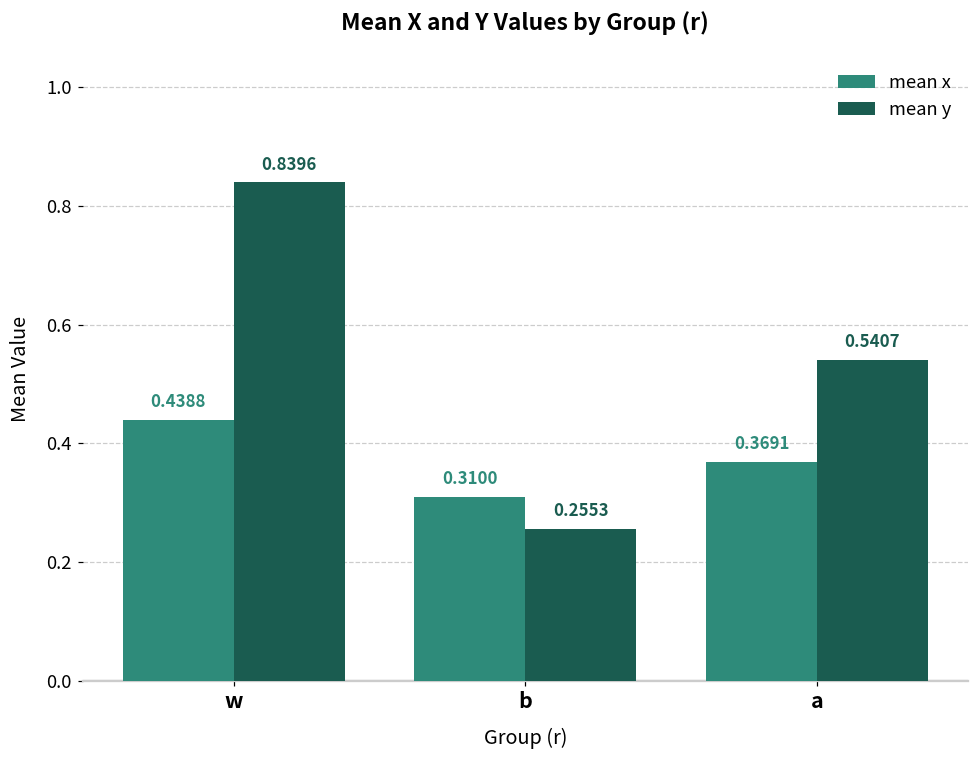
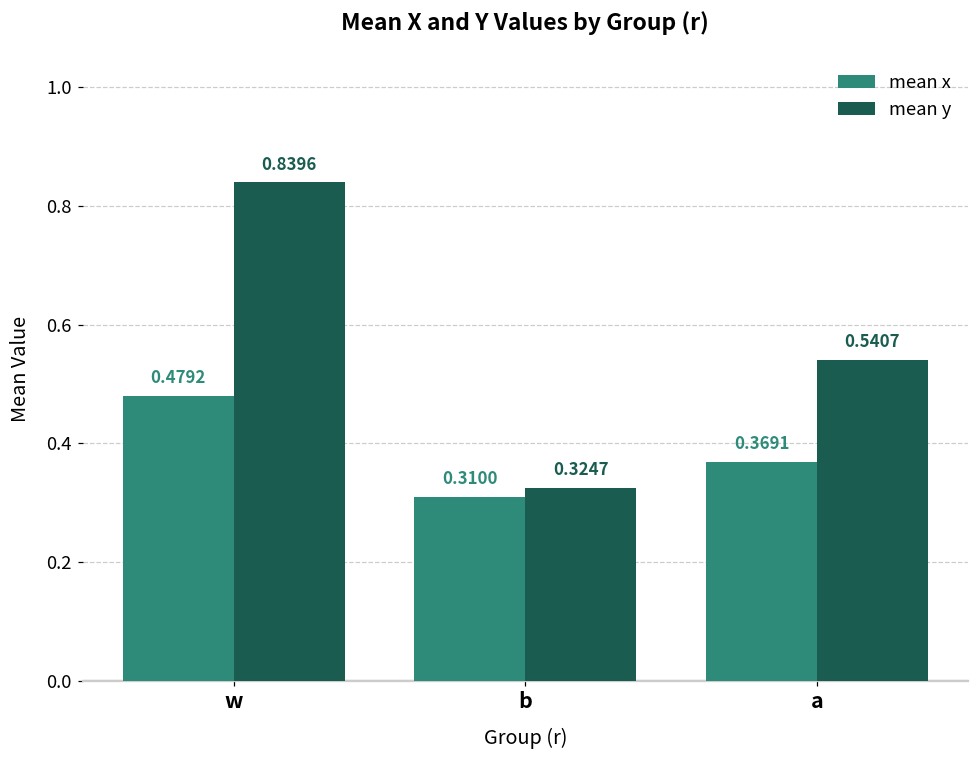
mean x, w: 0.4388 -> 0.4792
mean y, b: 0.2553 -> 0.3247
